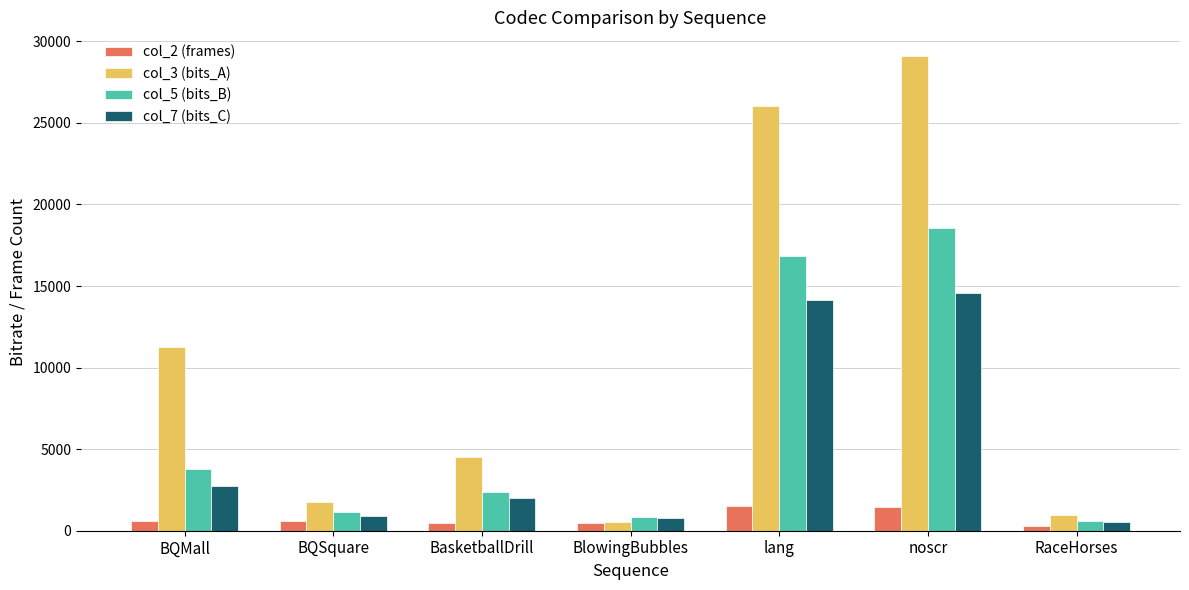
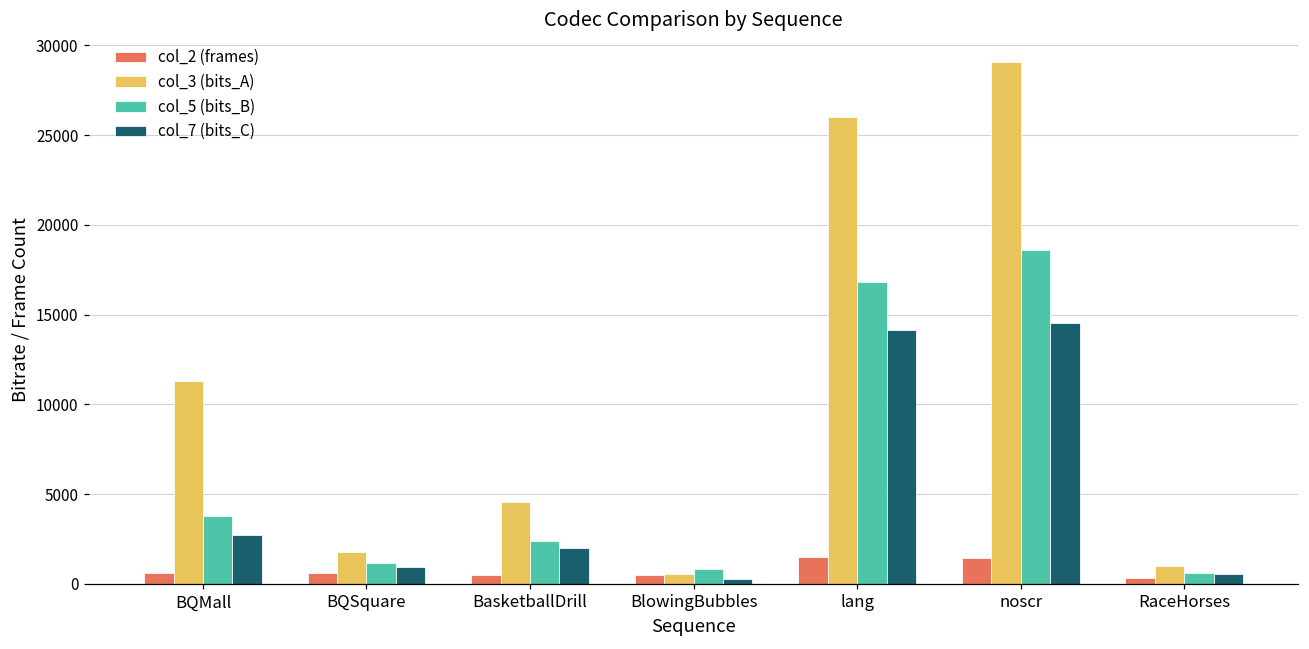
col_7 (bits_C), BlowingBubbles: 800 -> 300
